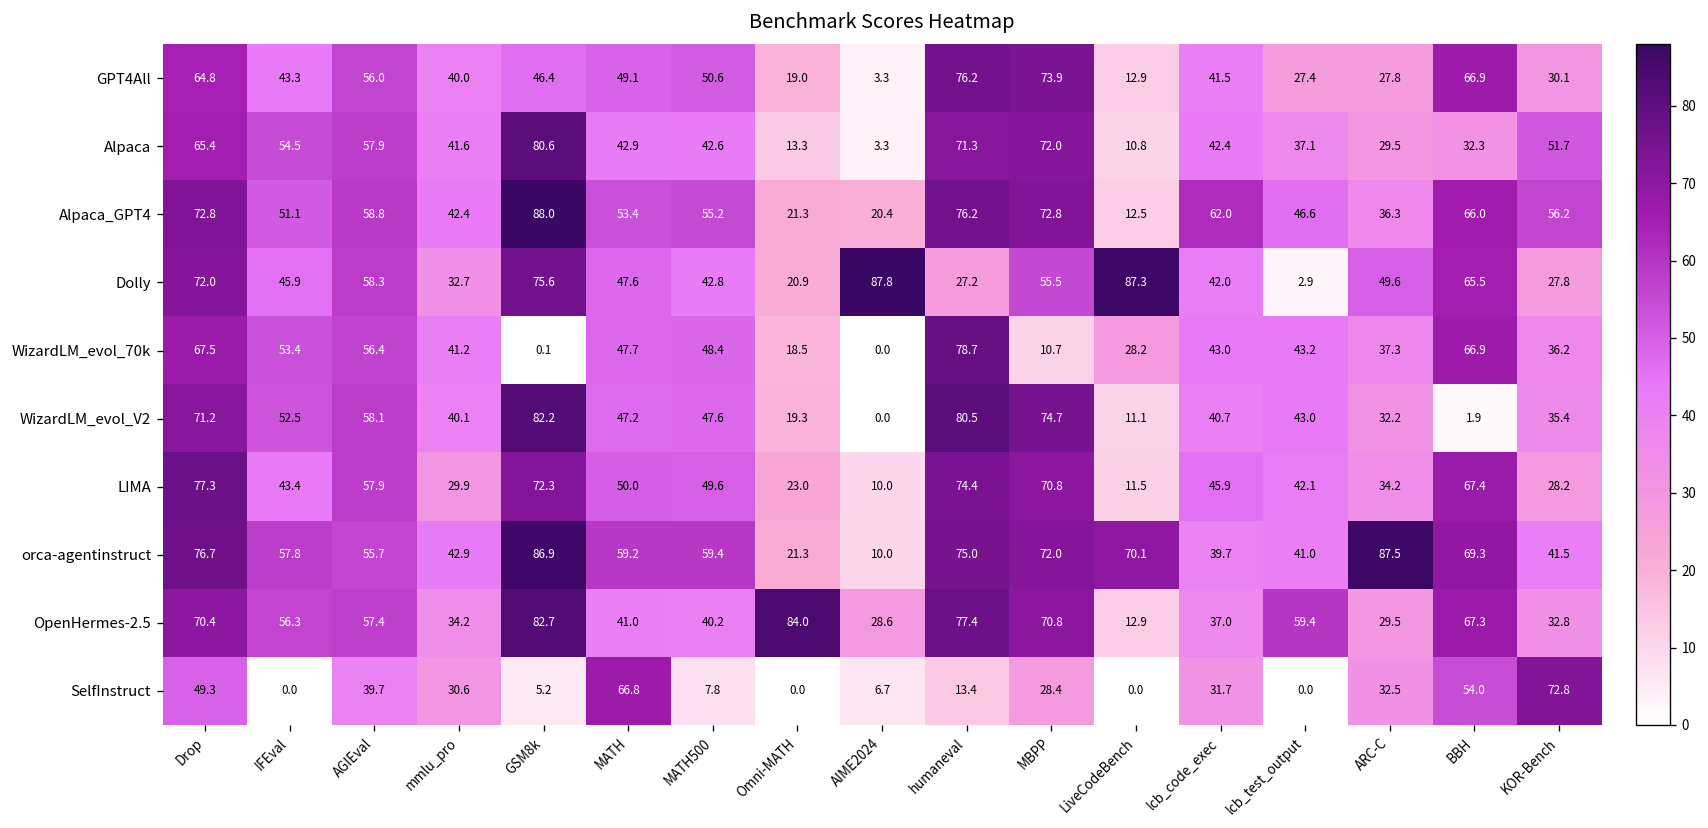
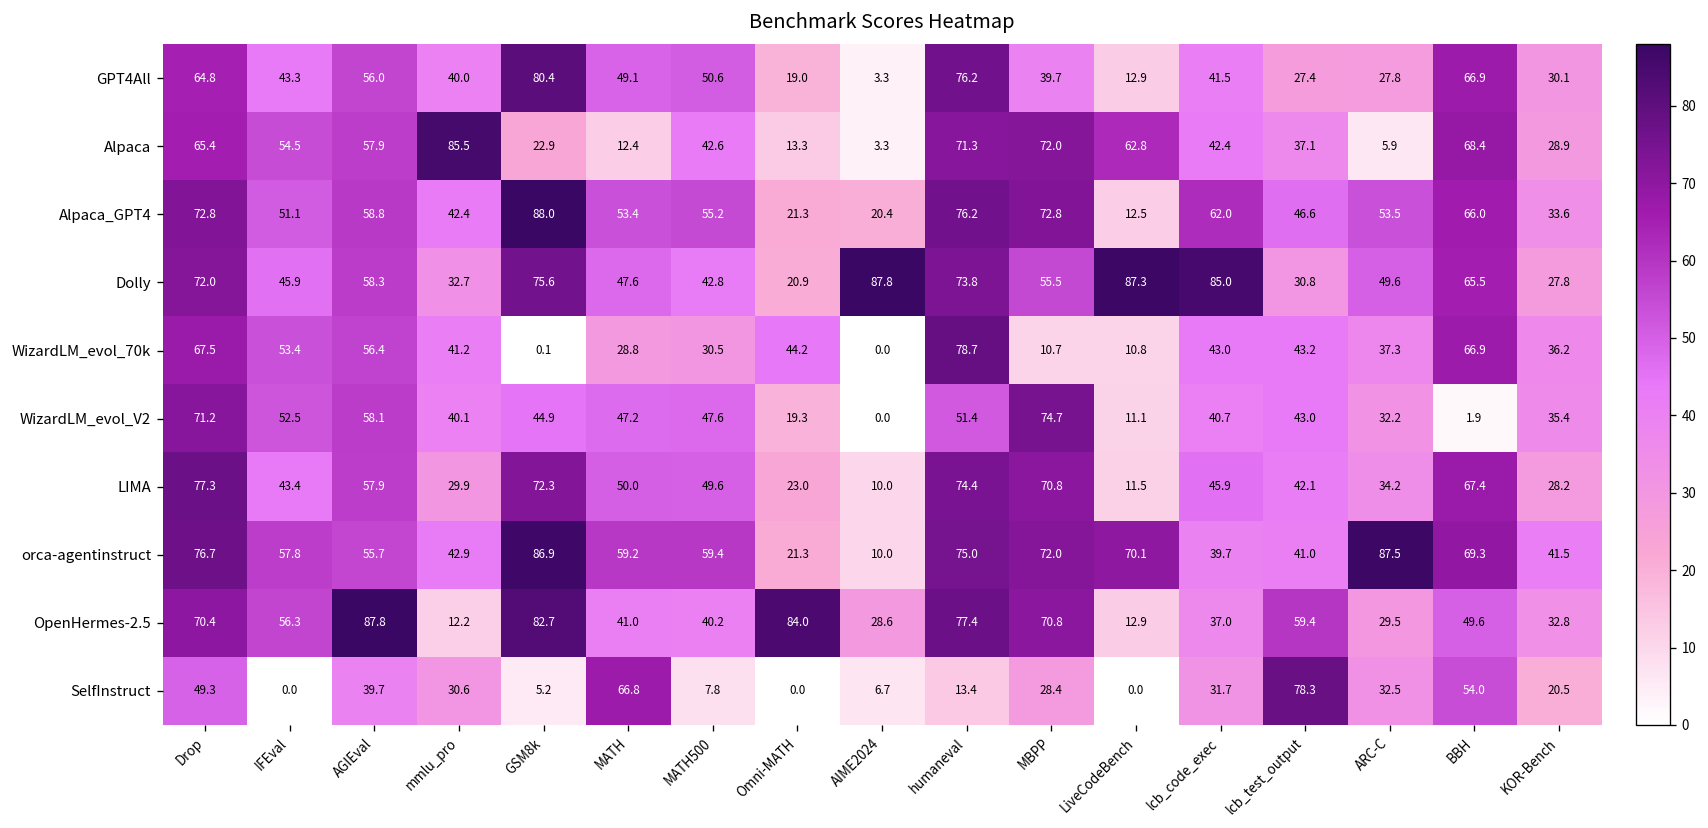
GPT4All, GSM8k: 46.4 -> 80.4
GPT4All, MBPP: 73.9 -> 39.7
Alpaca, mmlu_pro: 41.6 -> 85.5
Alpaca, GSM8k: 80.6 -> 22.9
Alpaca, MATH: 42.9 -> 12.4
Alpaca, LiveCodeBench: 10.8 -> 62.8
Alpaca, ARC-C: 29.5 -> 5.9
Alpaca, BBH: 32.3 -> 68.4
Alpaca, KOR-Bench: 51.7 -> 28.9
Alpaca_GPT4, ARC-C: 36.3 -> 53.5
Alpaca_GPT4, KOR-Bench: 56.2 -> 33.6
Dolly, humaneval: 27.2 -> 73.8
Dolly, lcb_code_exec: 42.0 -> 85.0
Dolly, lcb_test_output: 2.9 -> 30.8
WizardLM_evol_70k, MATH: 47.7 -> 28.8
WizardLM_evol_70k, MATH500: 48.4 -> 30.5
WizardLM_evol_70k, Omni-MATH: 18.5 -> 44.2
WizardLM_evol_70k, LiveCodeBench: 28.2 -> 10.8
WizardLM_evol_V2, GSM8k: 82.2 -> 44.9
WizardLM_evol_V2, humaneval: 80.5 -> 51.4
OpenHermes-2.5, AGIEval: 57.4 -> 87.8
OpenHermes-2.5, mmlu_pro: 34.2 -> 12.2
OpenHermes-2.5, BBH: 67.3 -> 49.6
SelfInstruct, lcb_test_output: 0.0 -> 78.3
SelfInstruct, KOR-Bench: 72.8 -> 20.5
